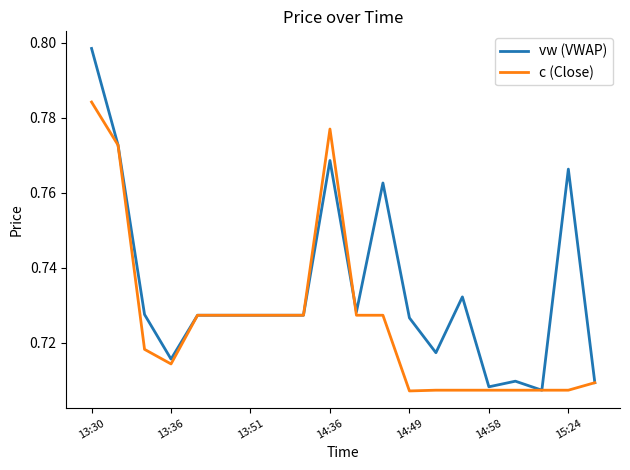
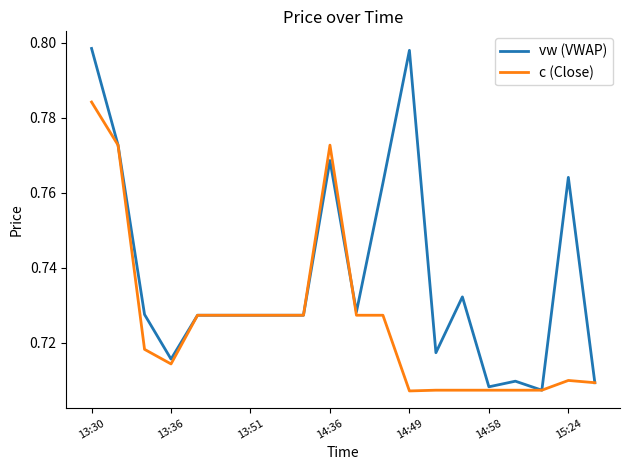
c (Close), 14:36: 0.777 -> 0.773
vw (VWAP), 14:49: 0.727 -> 0.798
vw (VWAP), 15:24: 0.766 -> 0.764
c (Close), 15:24: 0.707 -> 0.710
